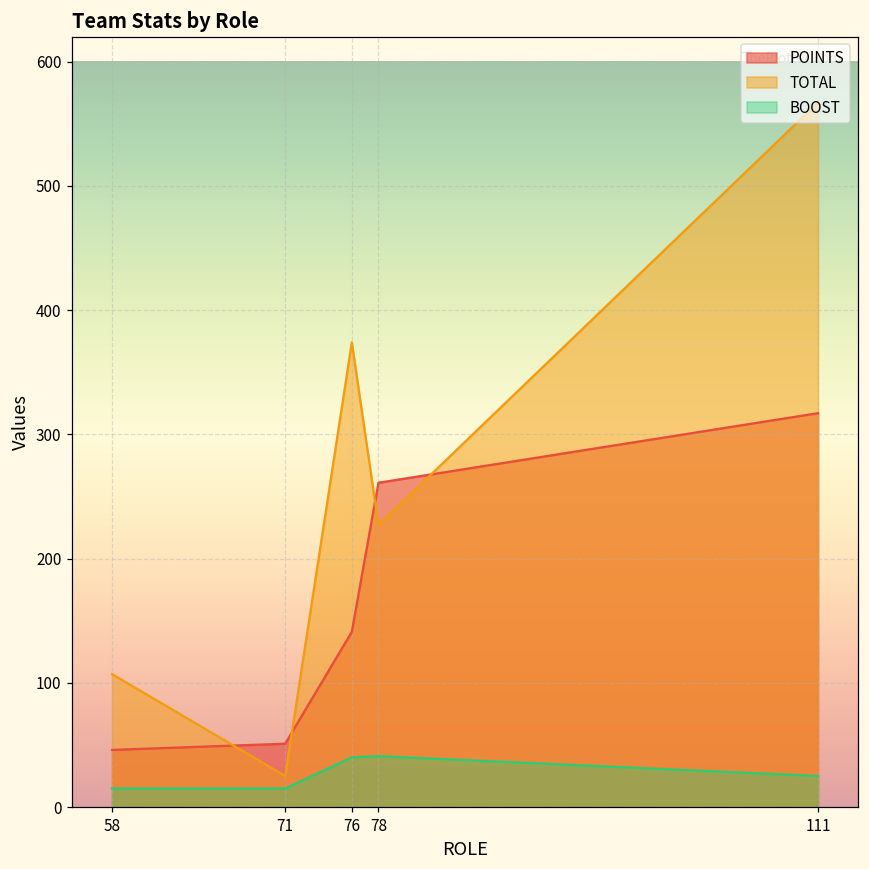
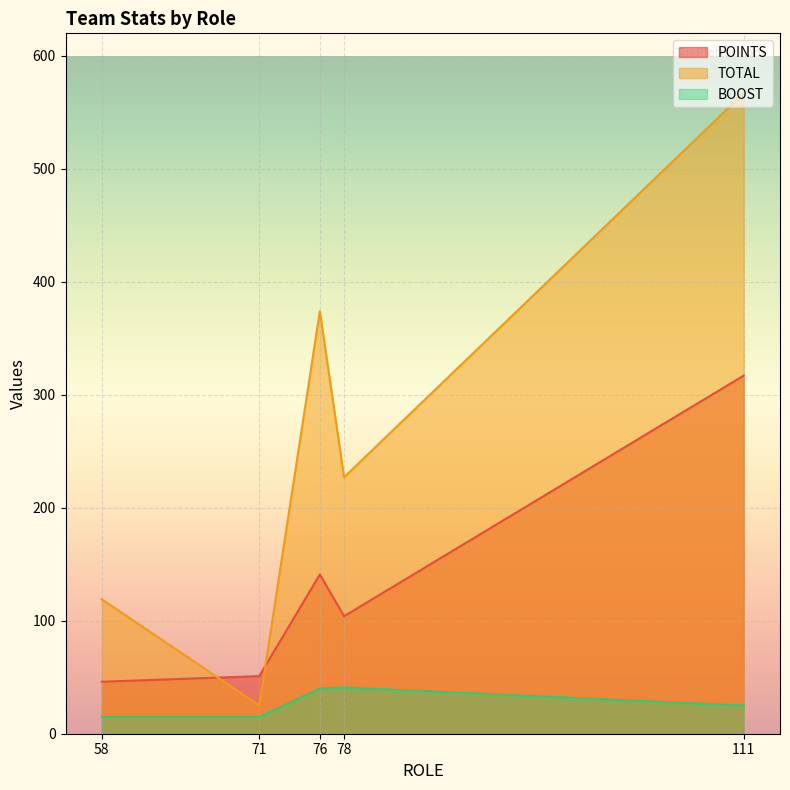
TOTAL, 58: 107 -> 119
POINTS, 78: 261 -> 104
